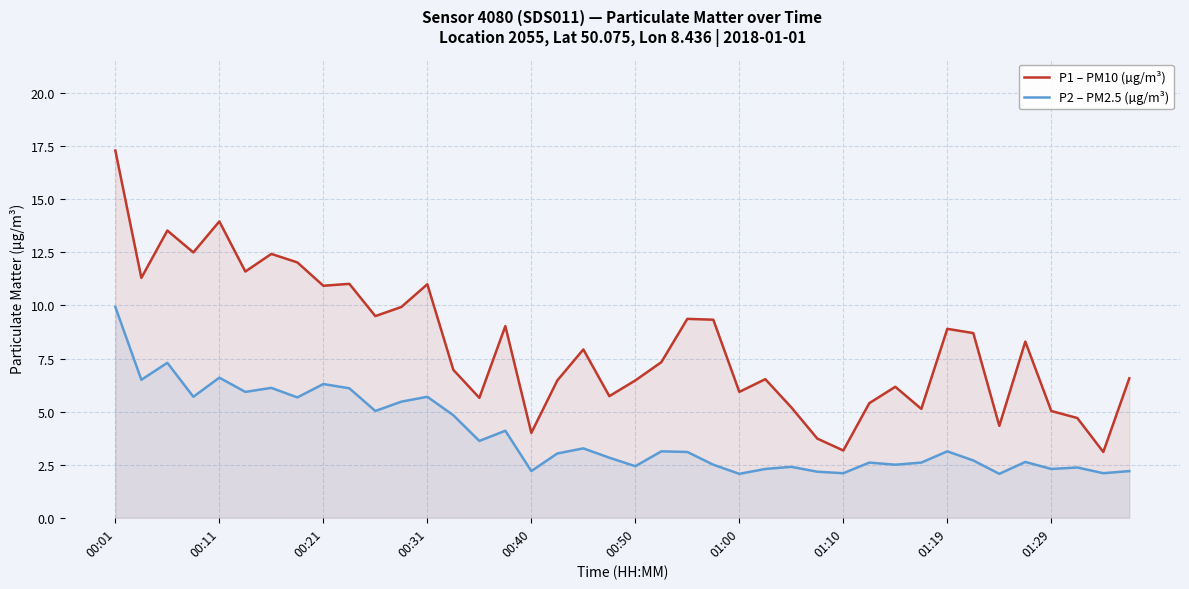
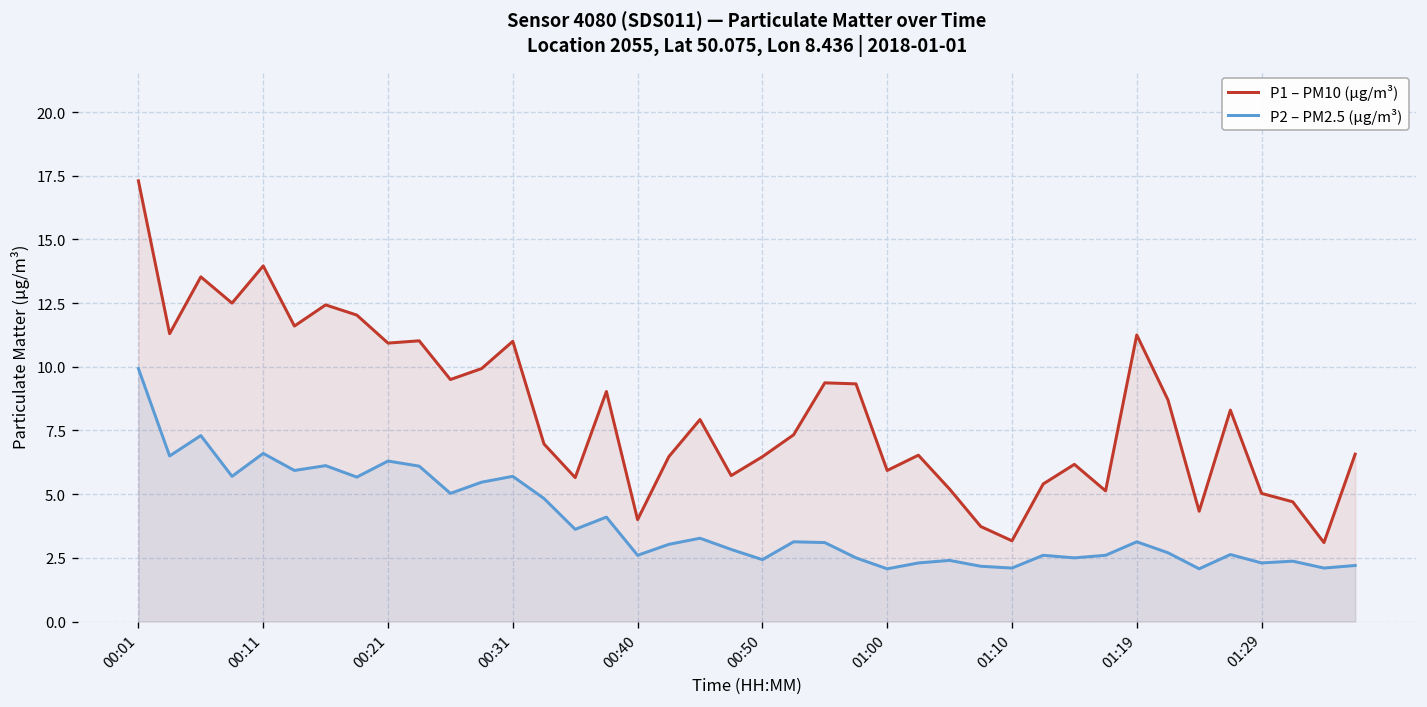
P2 – PM2.5 (µg/m³), 00:40: 2.2 -> 2.6
P1 – PM10 (µg/m³), 01:19: 8.9 -> 11.3
